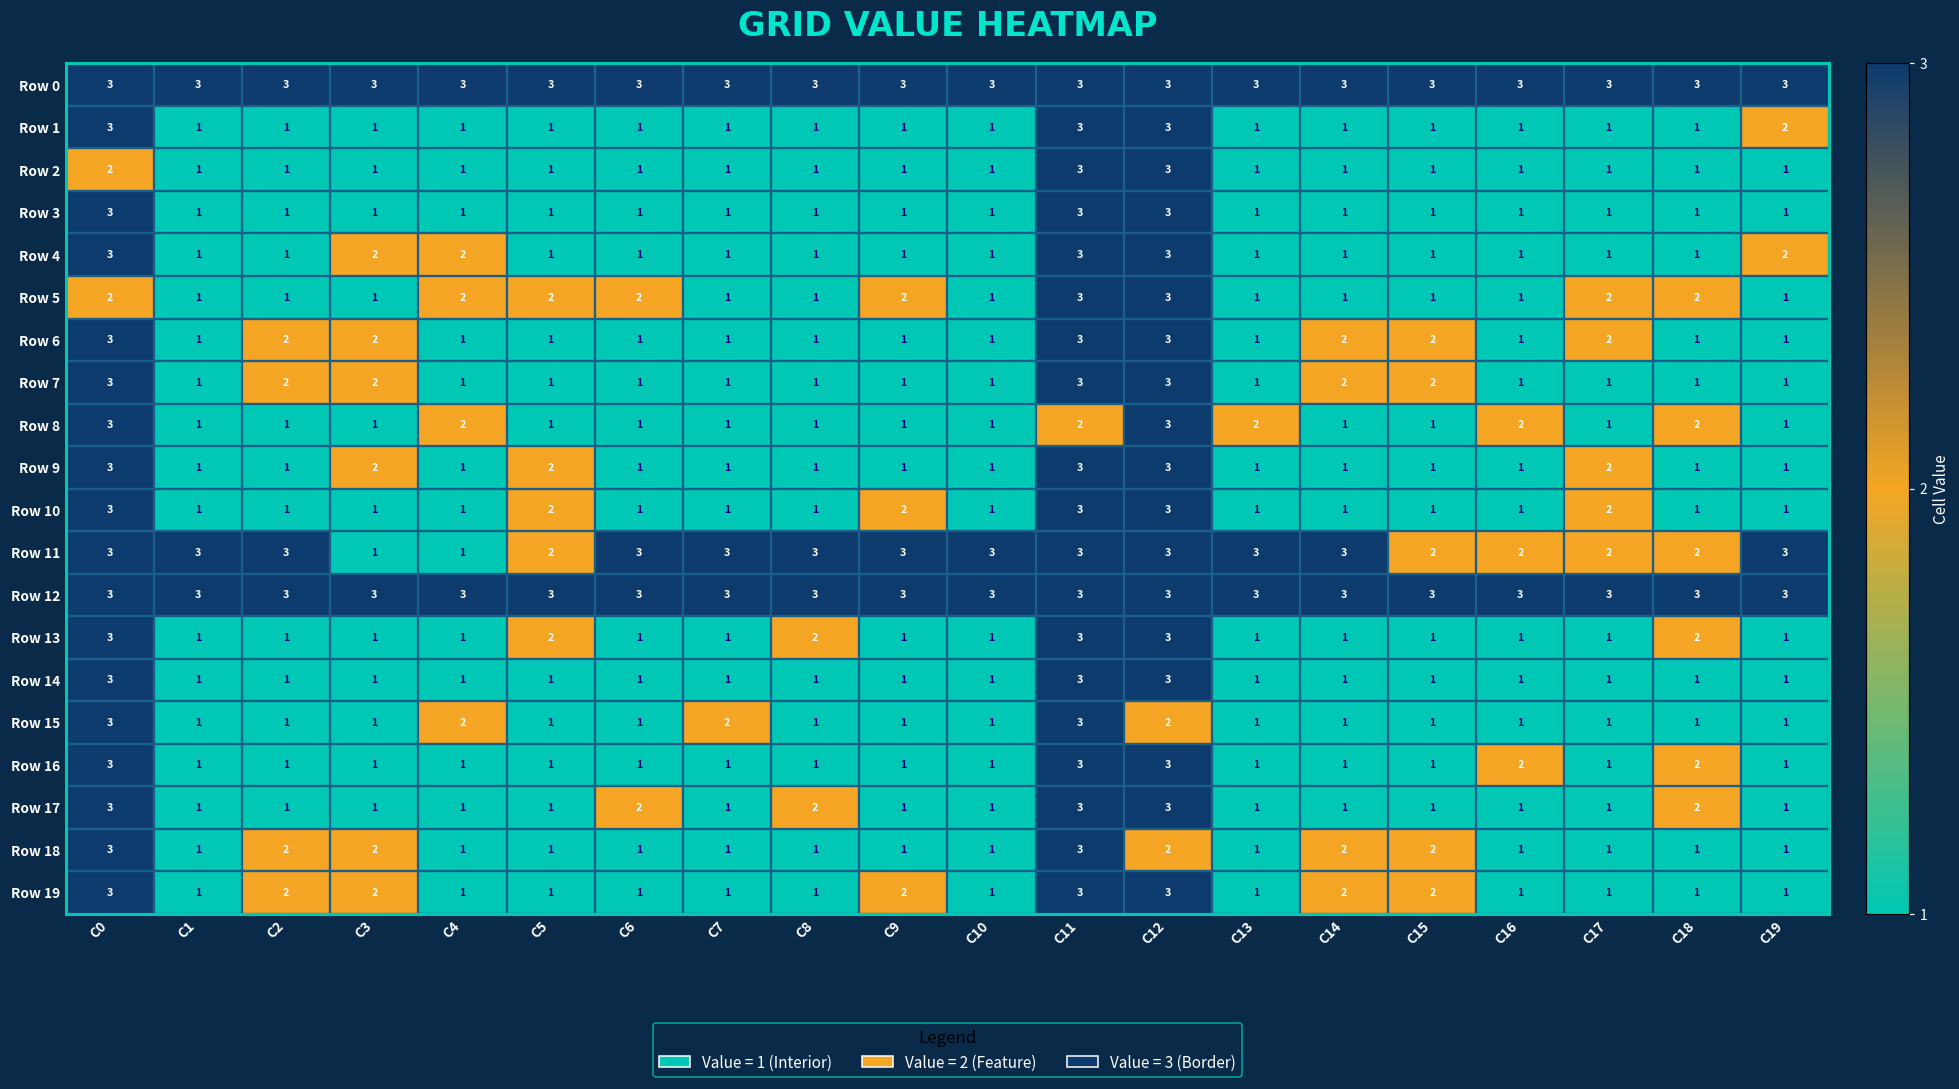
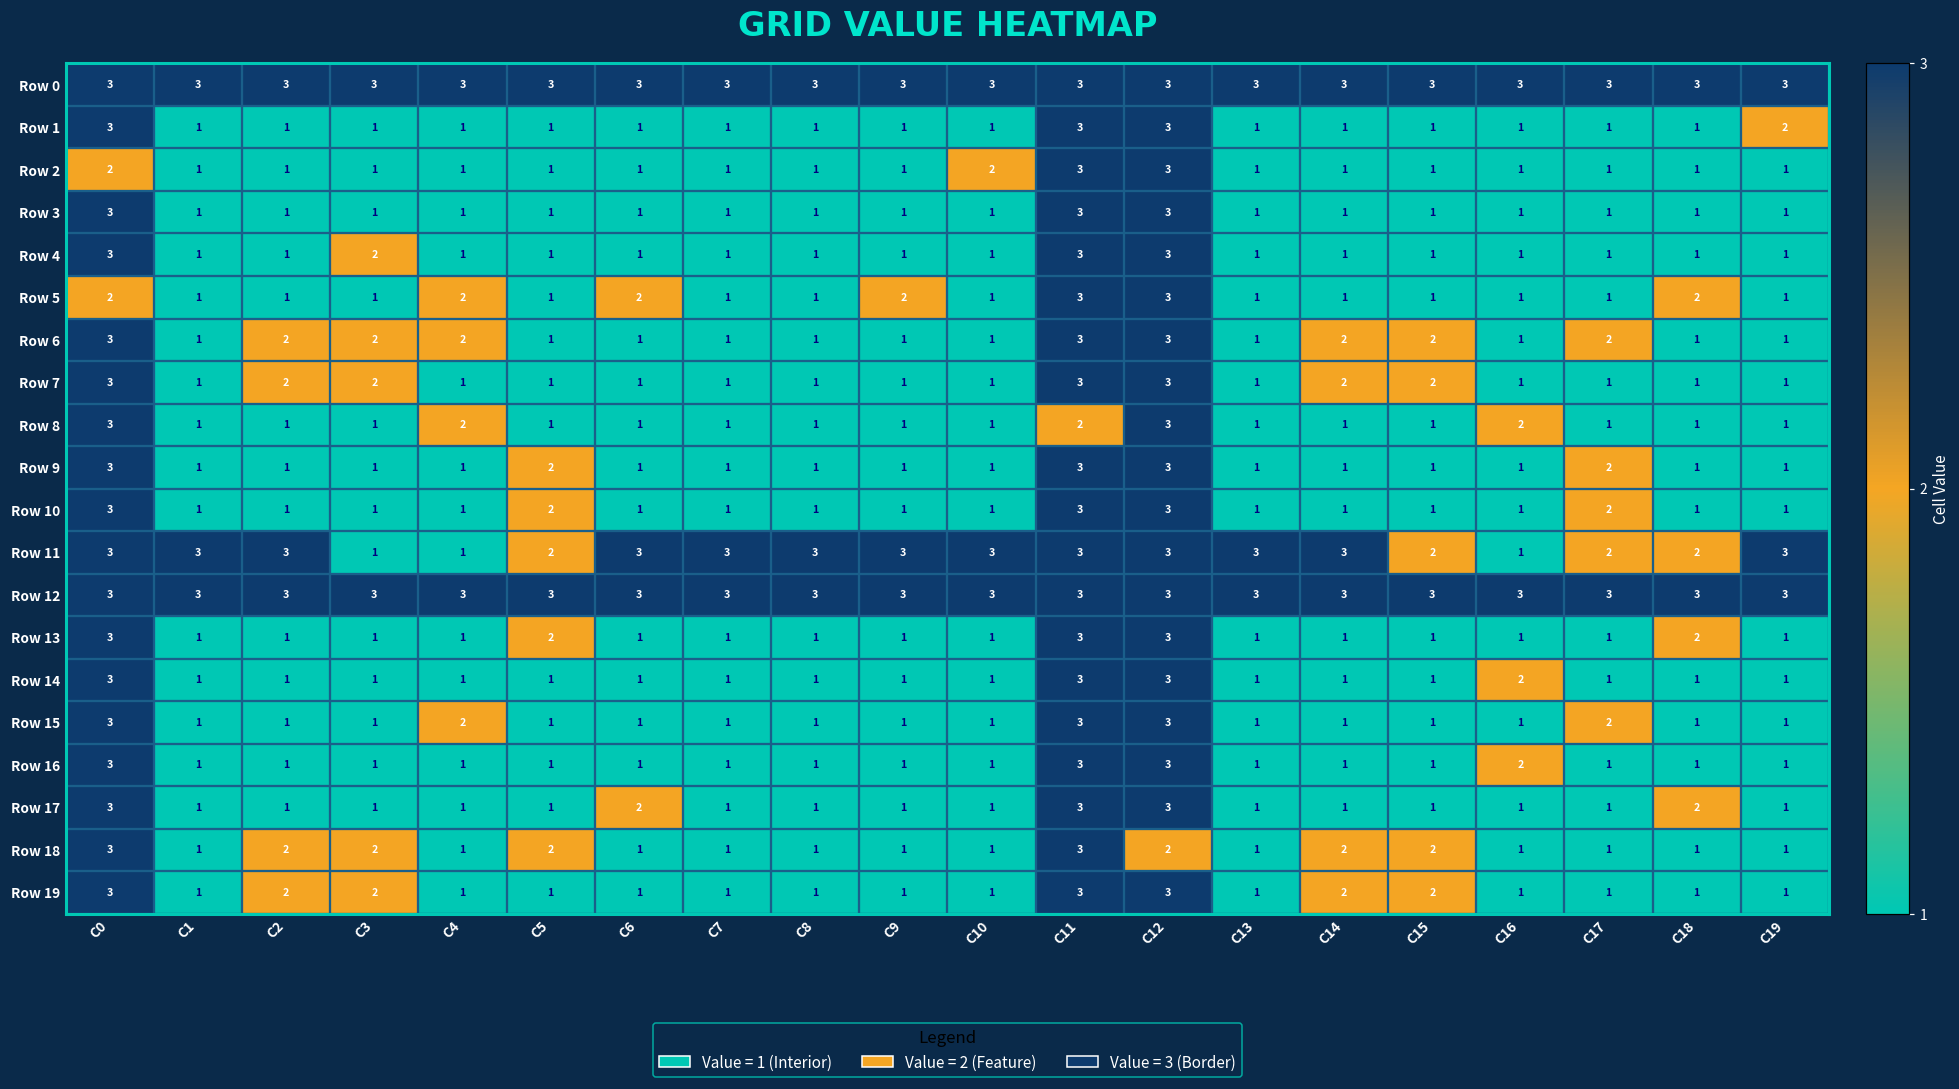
Row 2, C10: 1 -> 2
Row 4, C4: 2 -> 1
Row 4, C19: 2 -> 1
Row 5, C5: 2 -> 1
Row 5, C17: 2 -> 1
Row 6, C4: 1 -> 2
Row 8, C13: 2 -> 1
Row 8, C18: 2 -> 1
Row 9, C3: 2 -> 1
Row 10, C9: 2 -> 1
Row 11, C16: 2 -> 1
Row 13, C8: 2 -> 1
Row 14, C16: 1 -> 2
Row 15, C7: 2 -> 1
Row 15, C12: 2 -> 3
Row 15, C17: 1 -> 2
Row 16, C18: 2 -> 1
Row 17, C8: 2 -> 1
Row 18, C5: 1 -> 2
Row 19, C9: 2 -> 1
